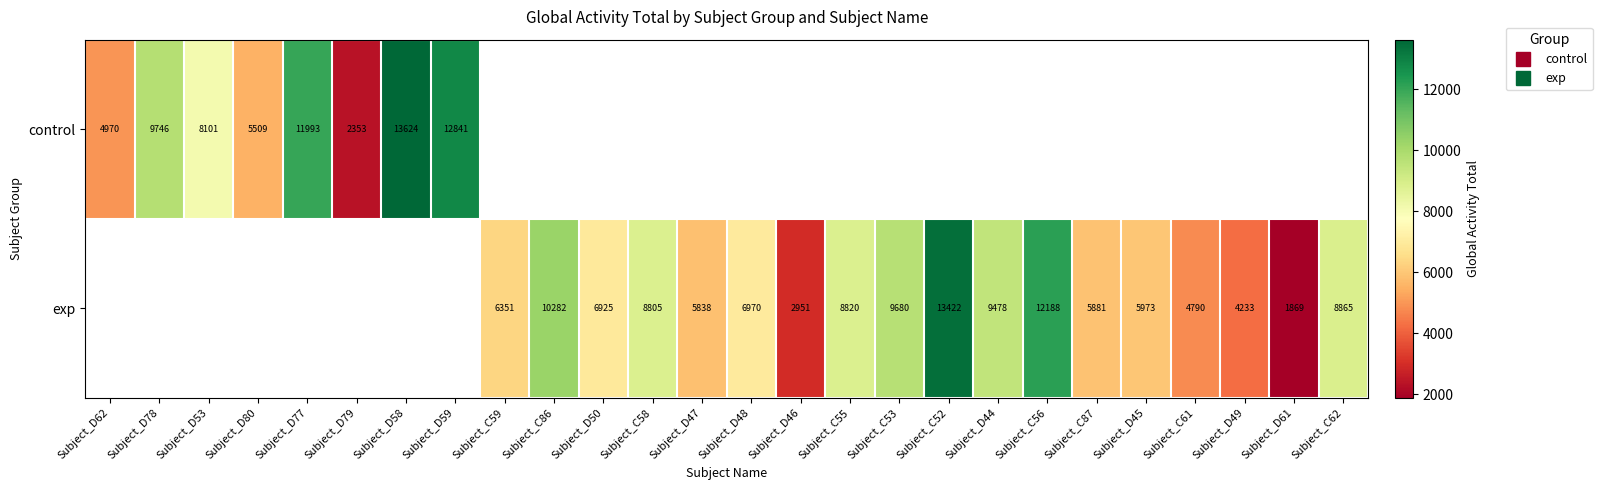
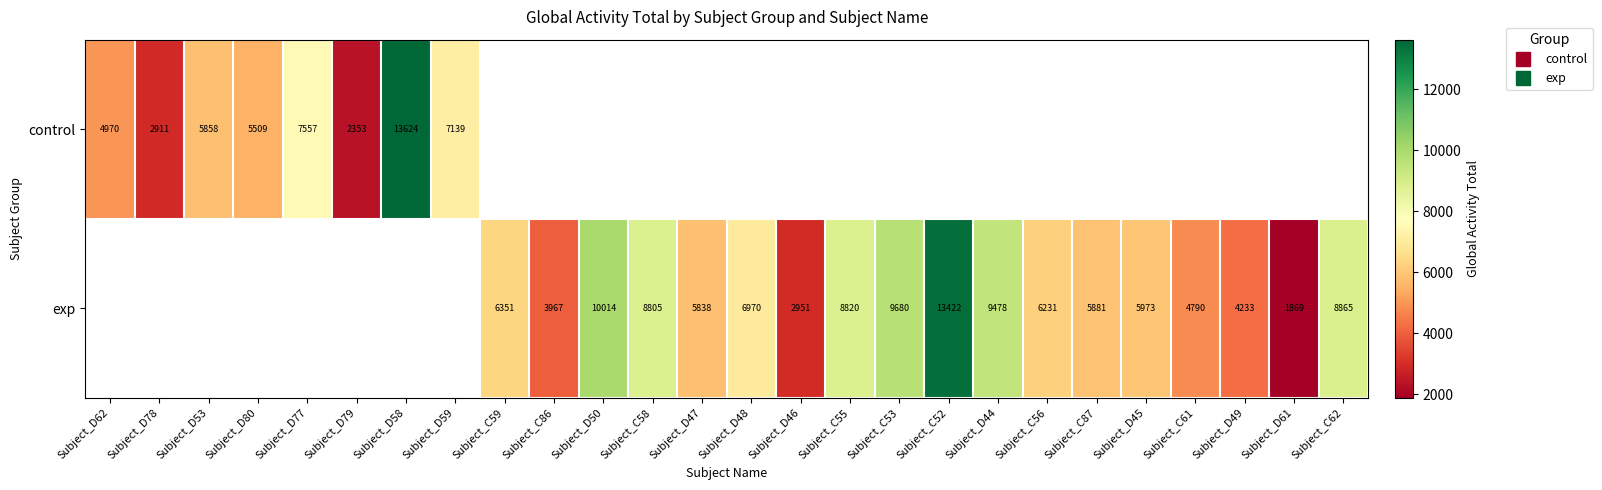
control, Subject_D78: 9746 -> 2911
control, Subject_D53: 8101 -> 5858
control, Subject_D77: 11993 -> 7557
control, Subject_D59: 12841 -> 7139
exp, Subject_C86: 10282 -> 3967
exp, Subject_D50: 6925 -> 10014
exp, Subject_C56: 12188 -> 6231
